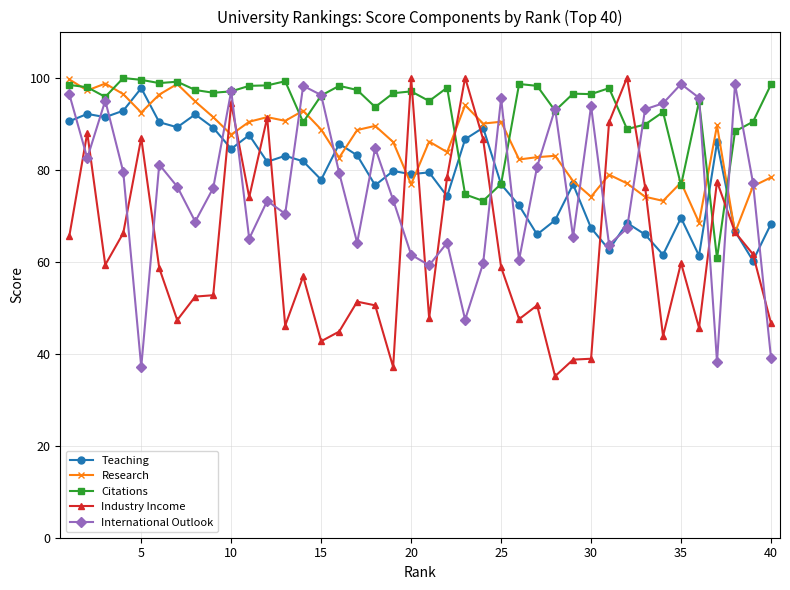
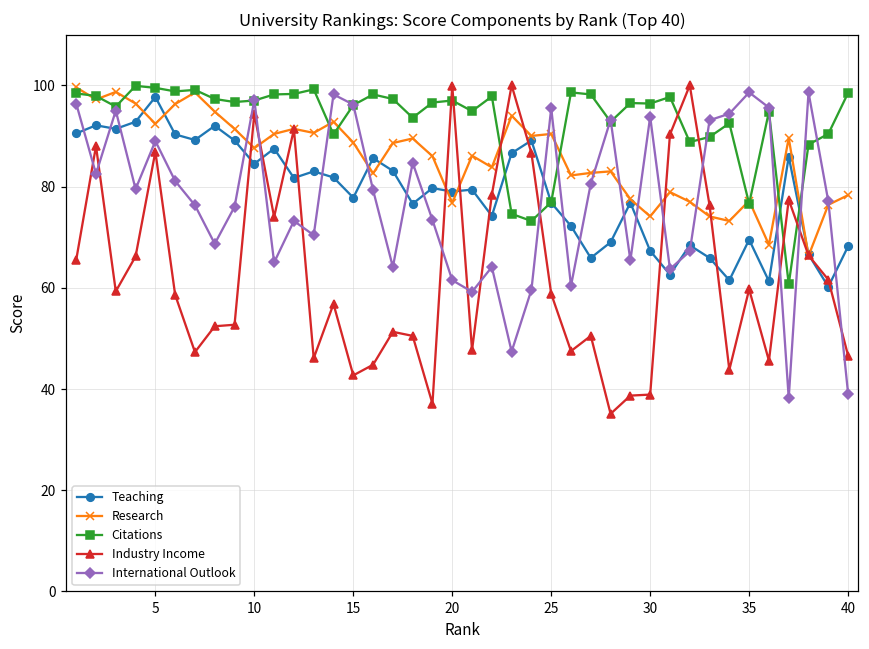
International Outlook, 5: 37 -> 89
